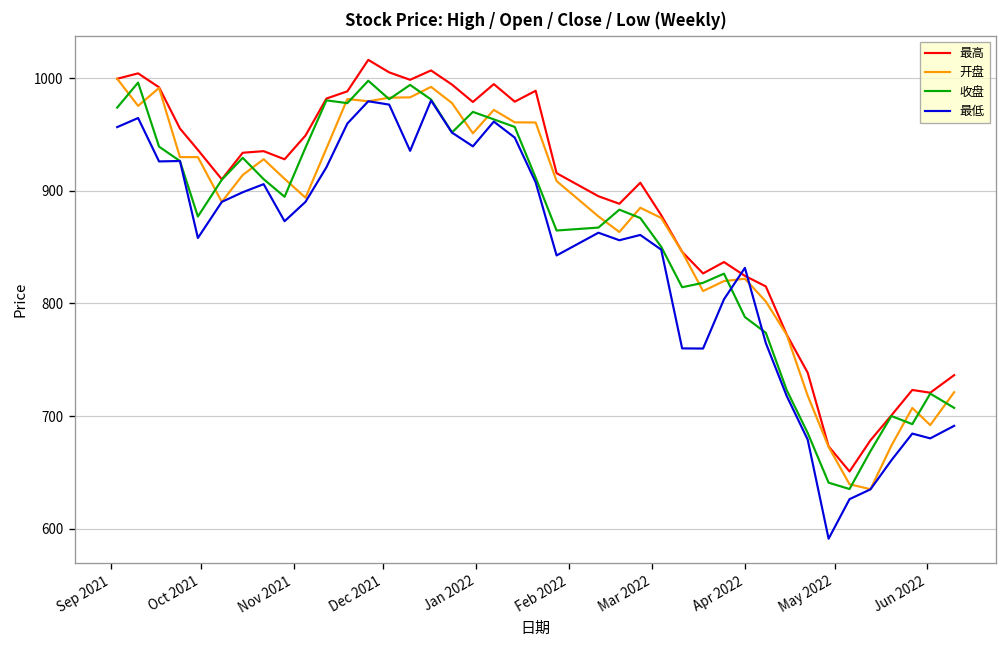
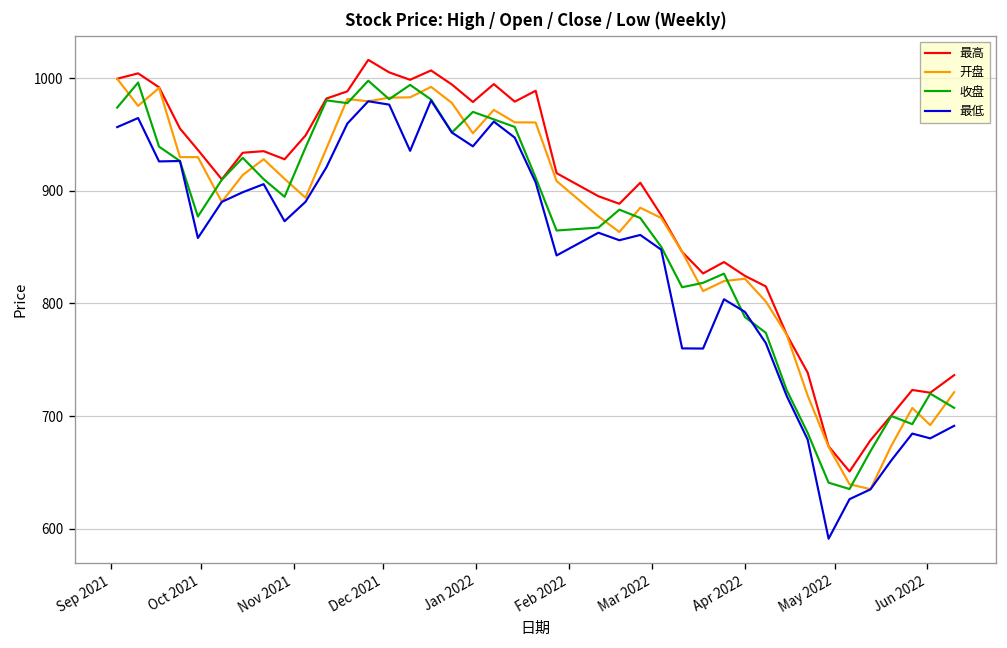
最低, Apr 2022: 830 -> 790
